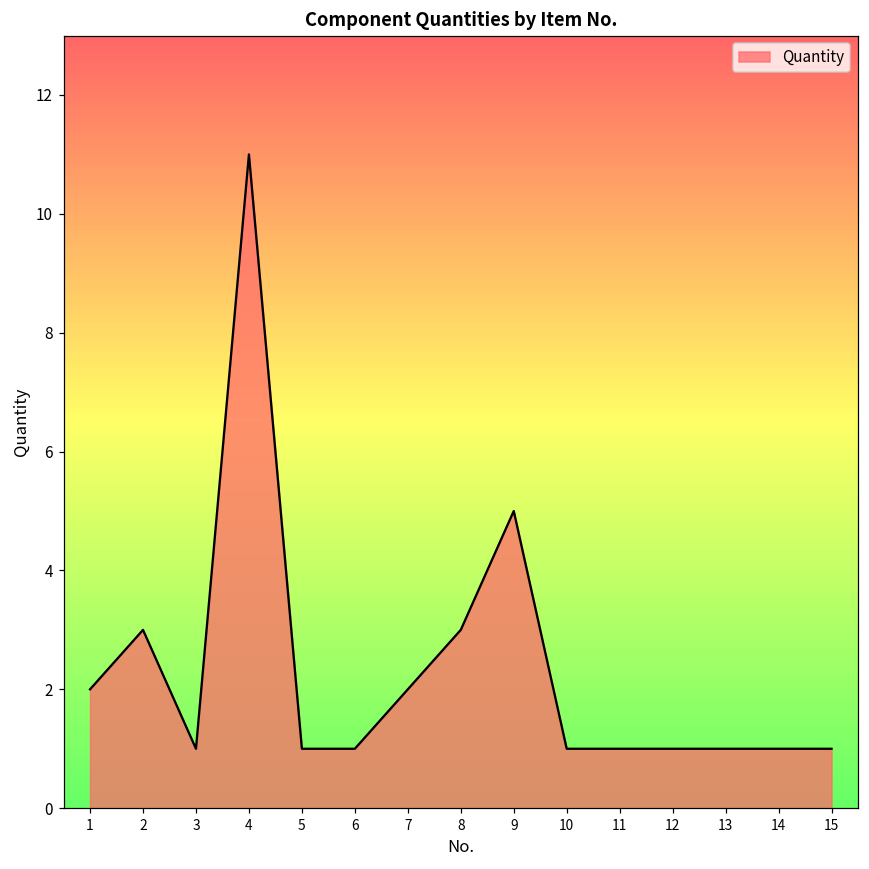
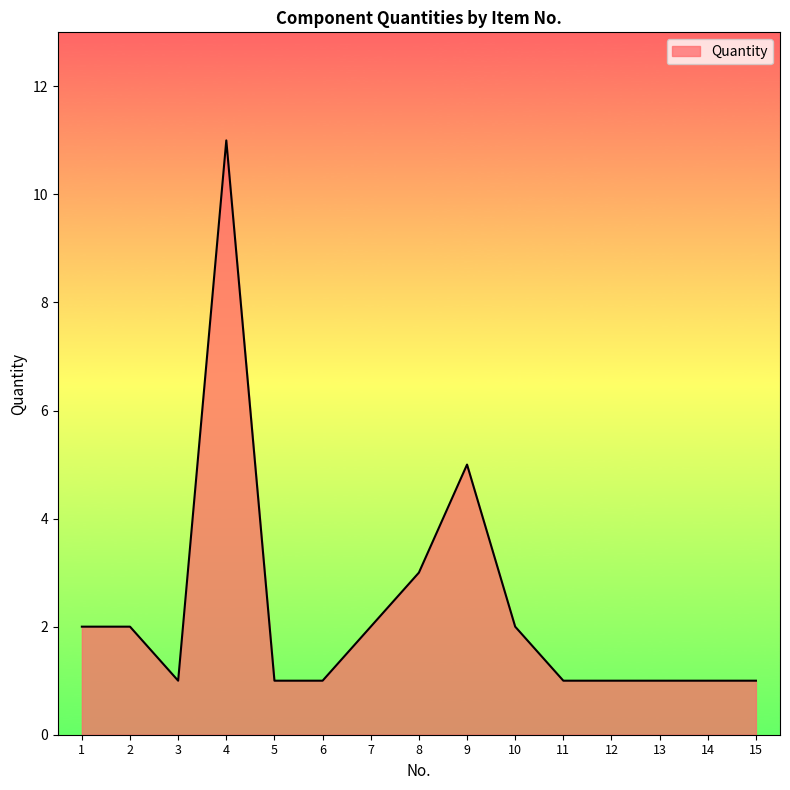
2: 3 -> 2
10: 1 -> 2
